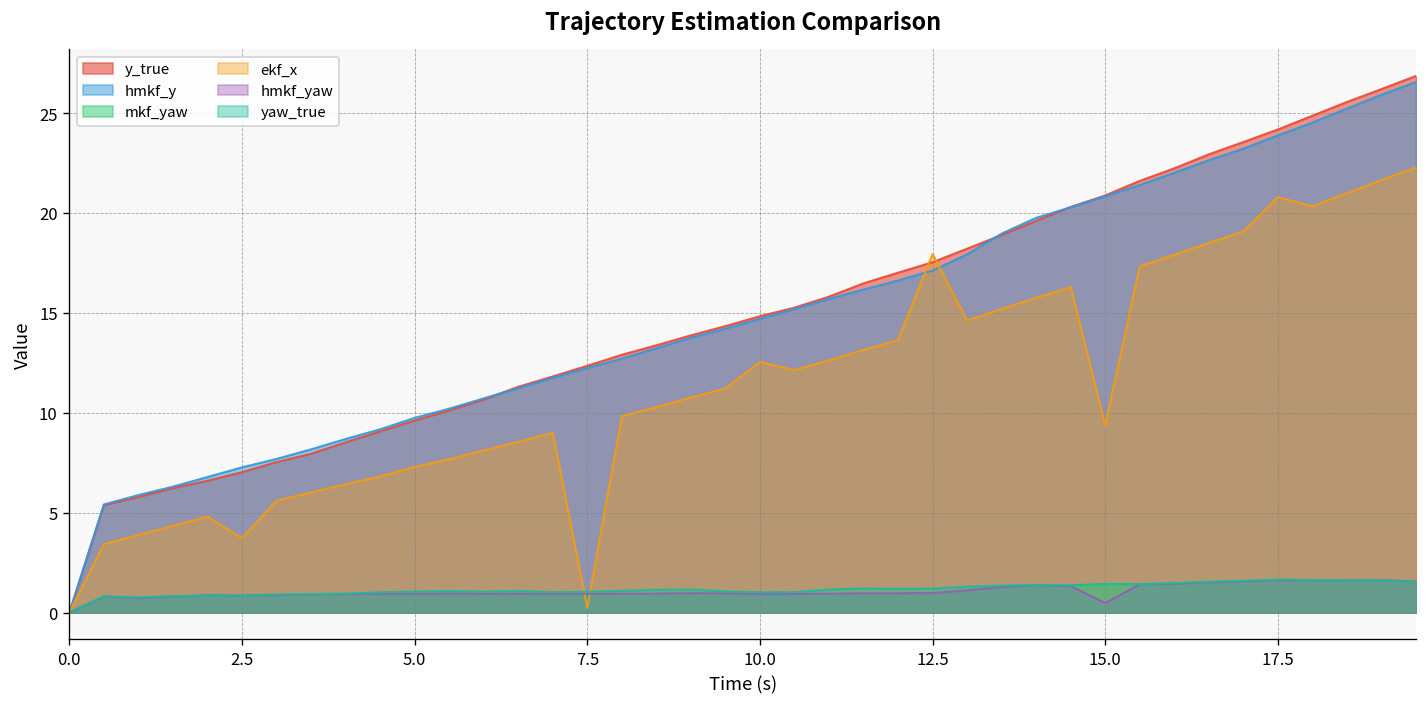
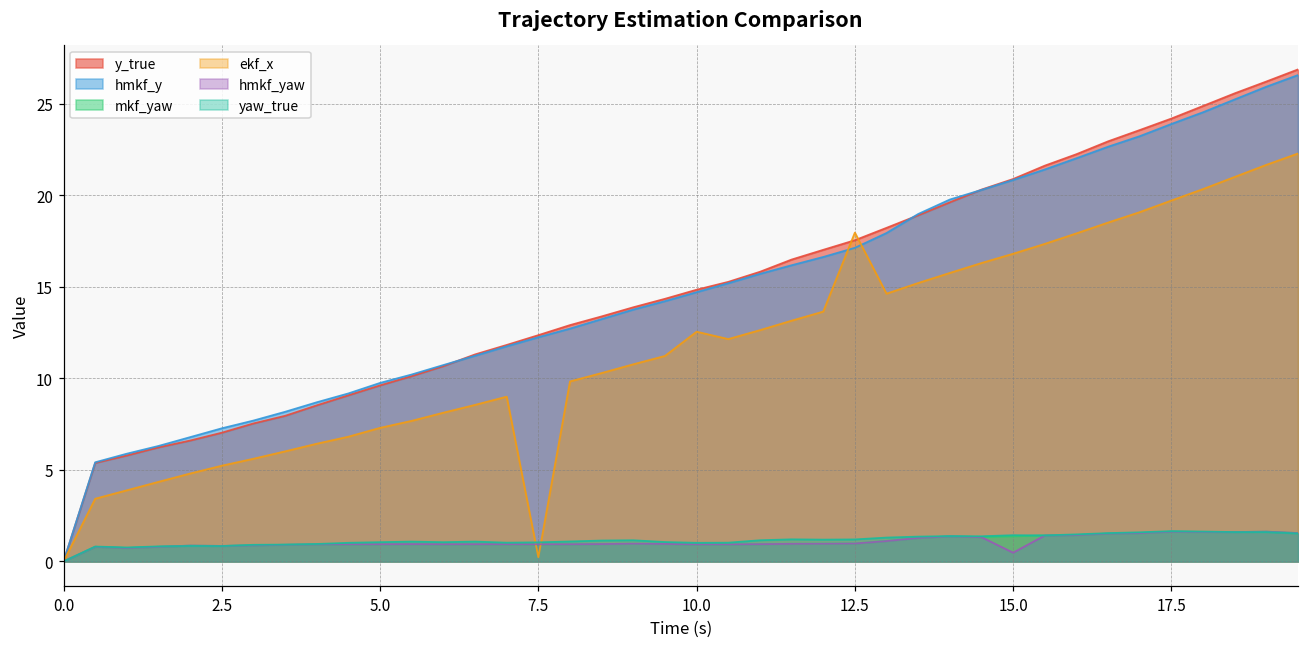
ekf_x, 2.5: 3.7 -> 5.2
ekf_x, 15.0: 9.4 -> 16.8
ekf_x, 17.5: 20.8 -> 19.7
